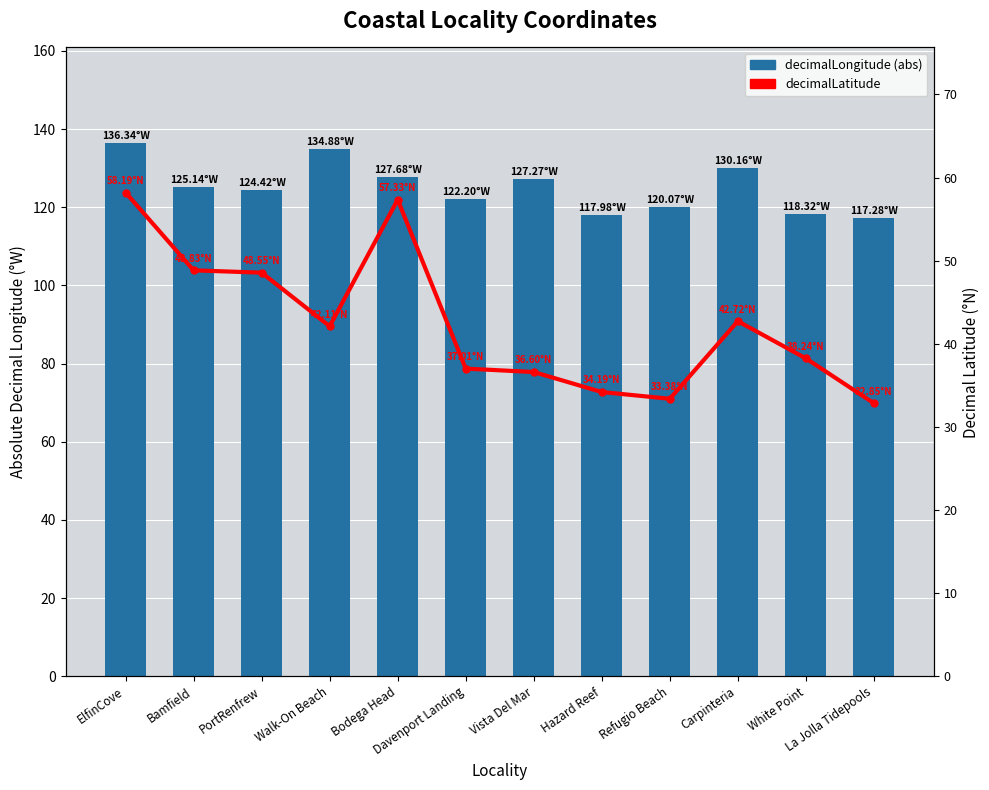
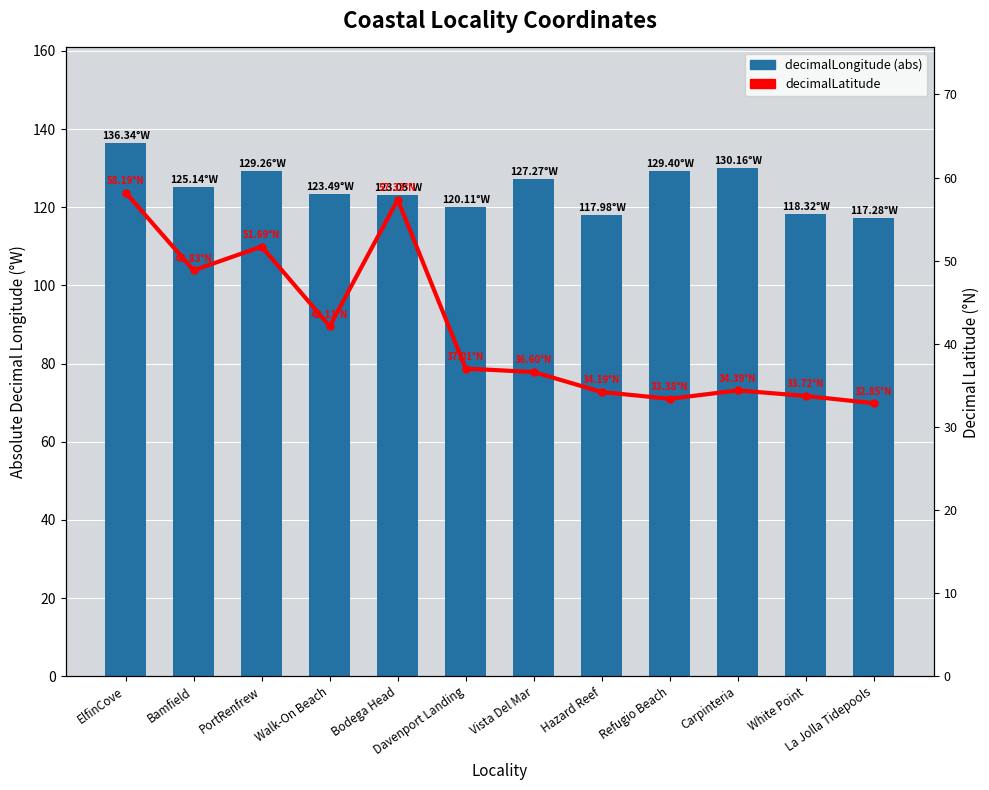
decimalLongitude (abs), PortRenfrew: 124.42°W -> 129.26°W
decimalLongitude (abs), Walk-On Beach: 134.88°W -> 123.49°W
decimalLongitude (abs), Bodega Head: 127.68°W -> 123.05°W
decimalLongitude (abs), Davenport Landing: 122.20°W -> 120.11°W
decimalLongitude (abs), Refugio Beach: 120.07°W -> 129.40°W
decimalLatitude, PortRenfrew: 48.55°N -> 51.69°N
decimalLatitude, Carpinteria: 42.72°N -> 34.39°N
decimalLatitude, White Point: 38.24°N -> 33.72°N
